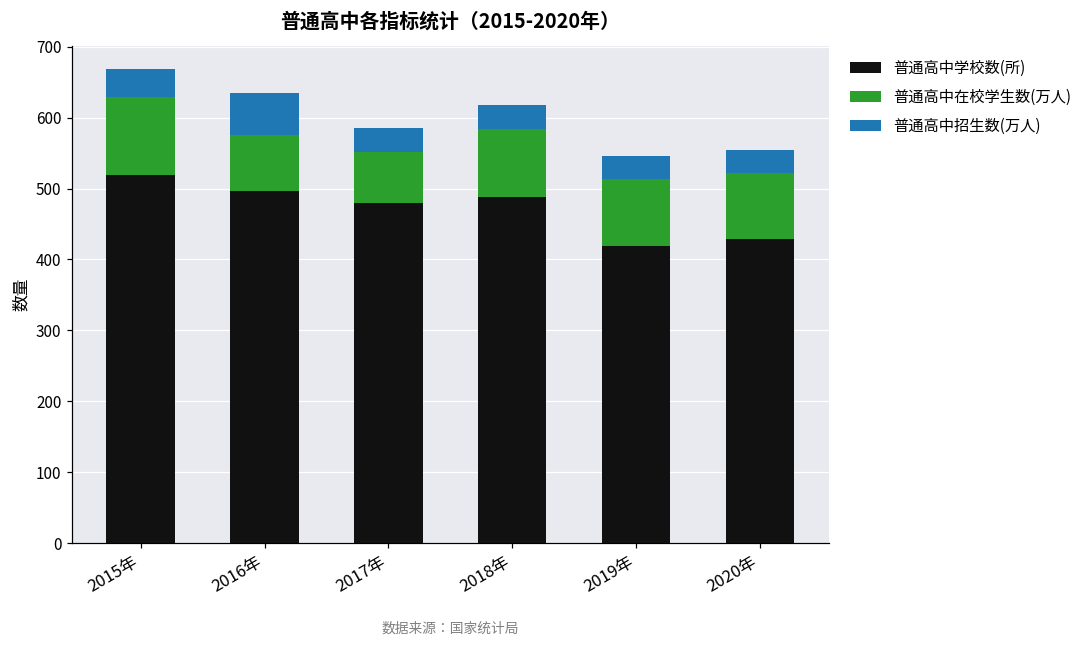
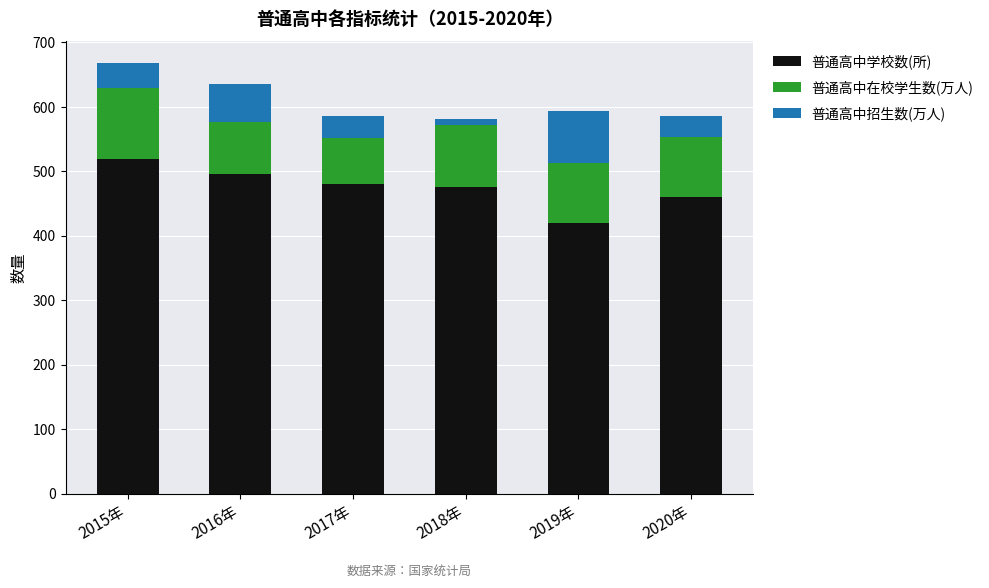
普通高中学校数(所), 2018年: 490 -> 480
普通高中招生数(万人), 2018年: 30 -> 10
普通高中招生数(万人), 2019年: 30 -> 80
普通高中学校数(所), 2020年: 430 -> 460
